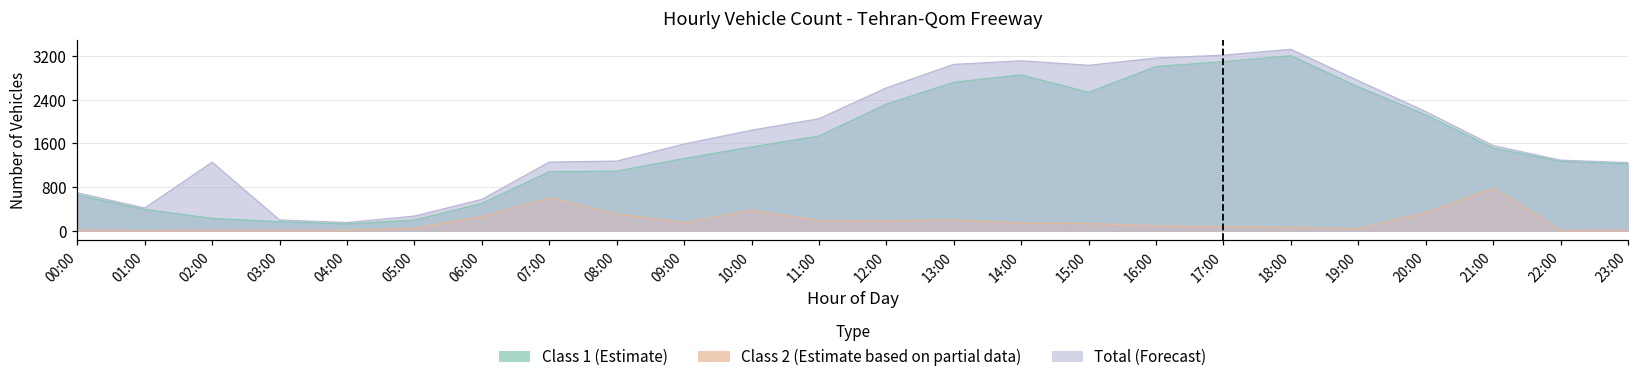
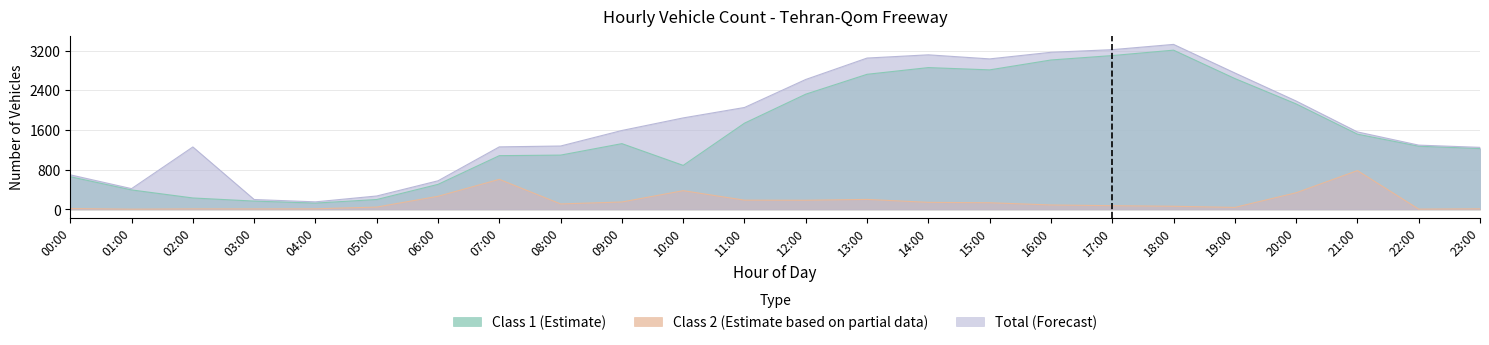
Class 2 (Estimate based on partial data), 08:00: 300 -> 100
Class 1 (Estimate), 10:00: 1500 -> 900
Class 1 (Estimate), 15:00: 2500 -> 2800
